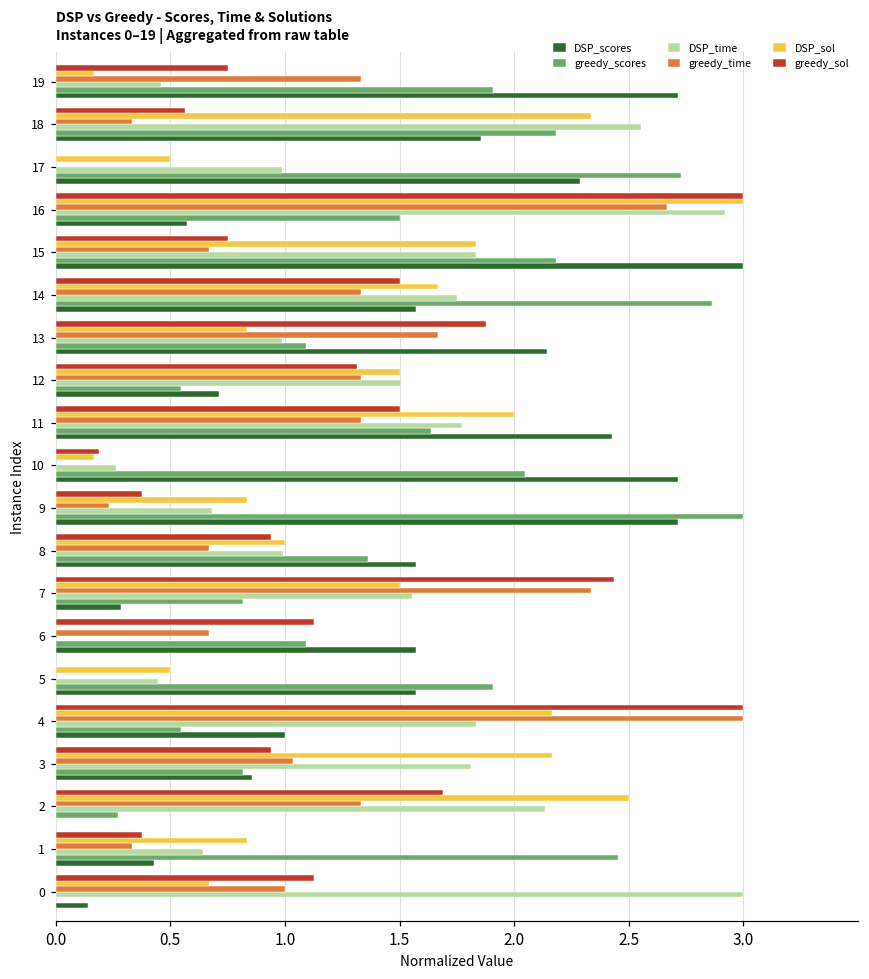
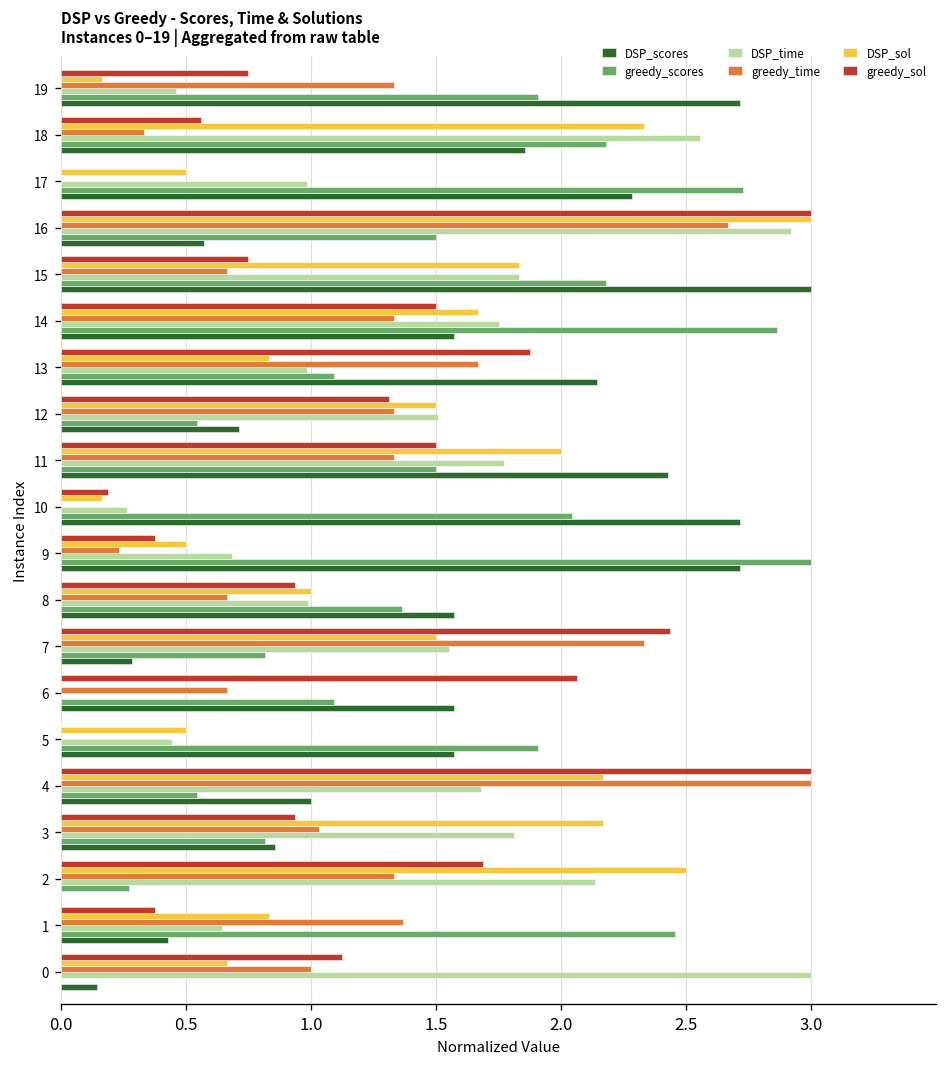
greedy_scores, 11: 1.64 -> 1.50
DSP_sol, 9: 0.83 -> 0.50
greedy_sol, 6: 1.13 -> 2.06
DSP_time, 4: 1.84 -> 1.68
greedy_time, 1: 0.33 -> 1.37
